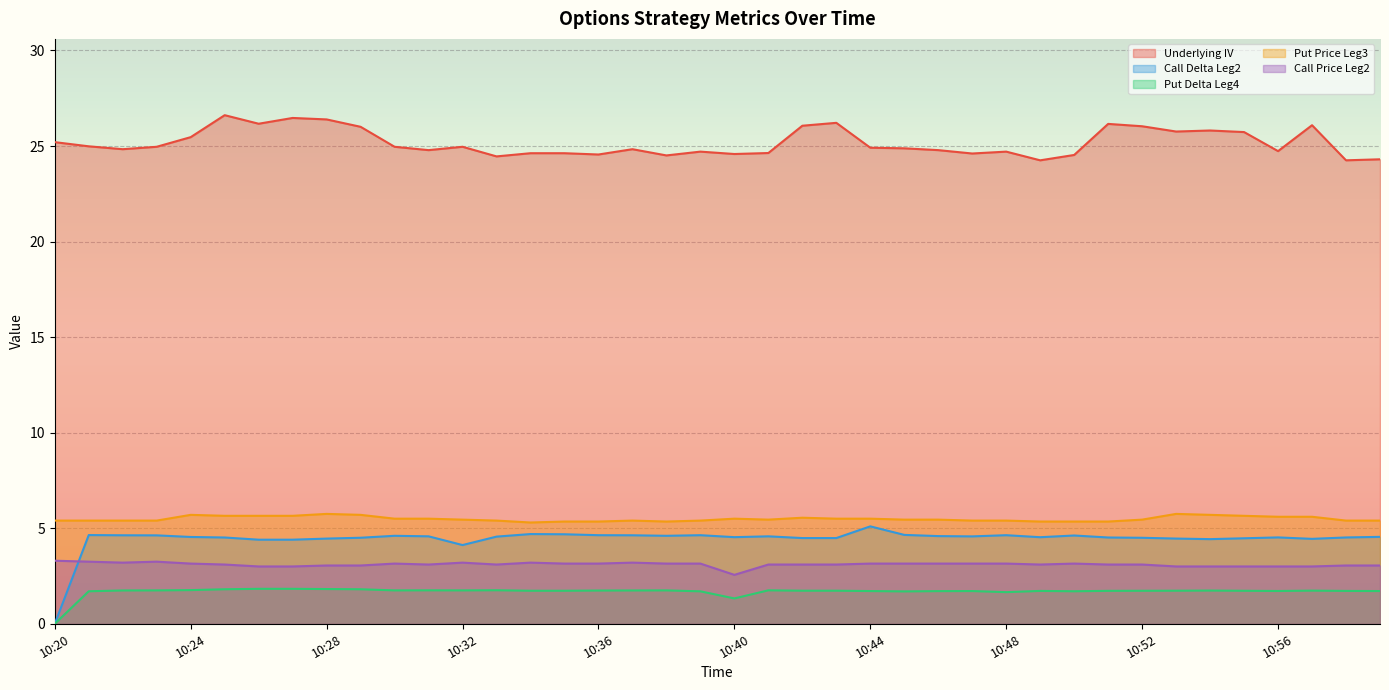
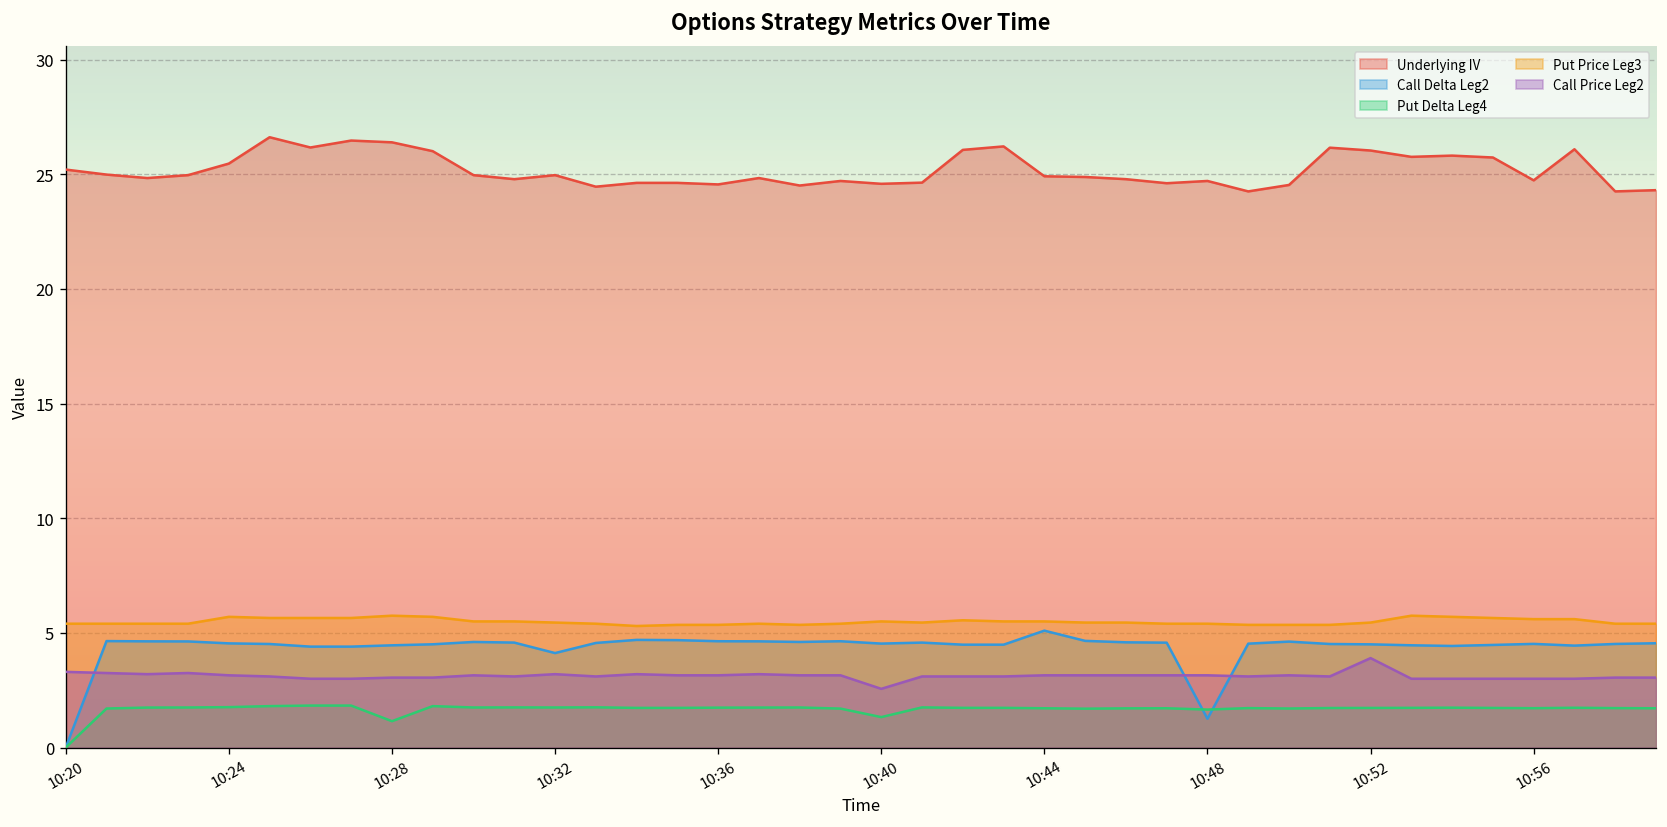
Put Delta Leg4, 10:28: 1.8 -> 1.1
Call Delta Leg2, 10:48: 4.6 -> 1.3
Call Price Leg2, 10:52: 3.1 -> 3.9
